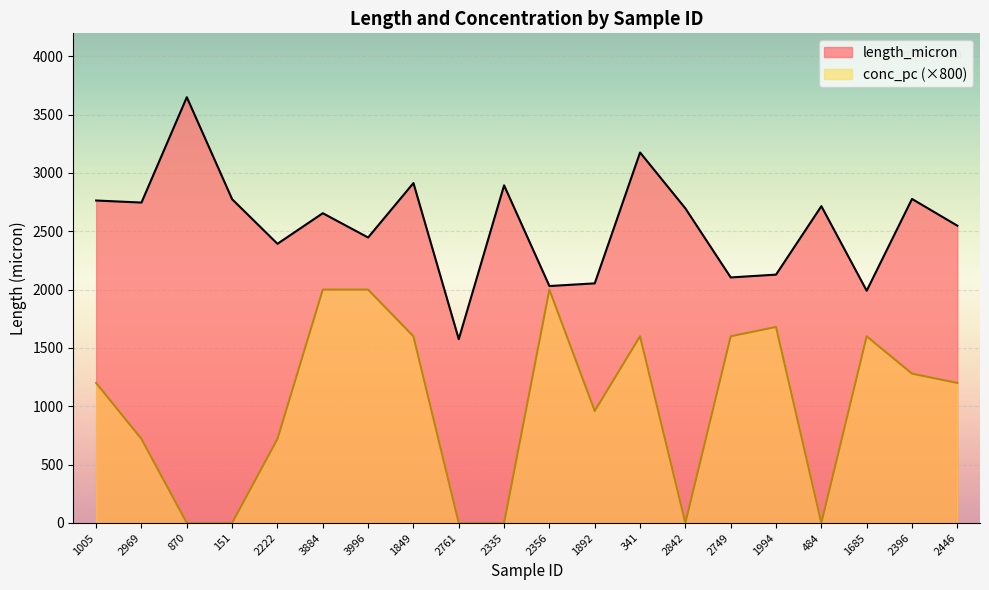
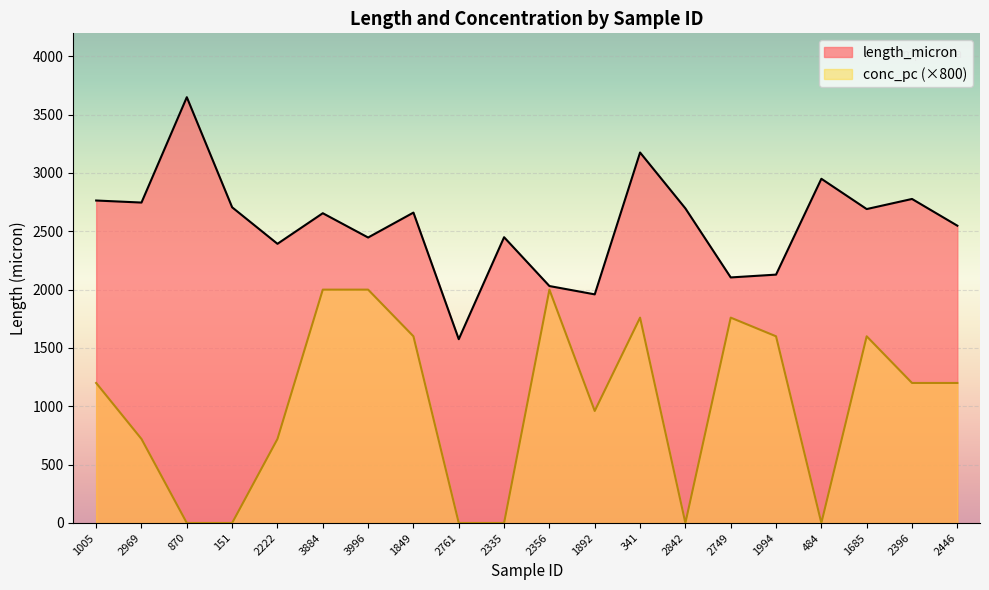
length_micron, 151: 2770 -> 2710
length_micron, 1849: 2910 -> 2660
length_micron, 2335: 2890 -> 2450
length_micron, 1892: 2050 -> 1960
conc_pc (×800), 341: 1600 -> 1760
conc_pc (×800), 2749: 1600 -> 1760
conc_pc (×800), 1994: 1680 -> 1600
length_micron, 484: 2720 -> 2950
length_micron, 1685: 1990 -> 2690
conc_pc (×800), 2396: 1280 -> 1200
